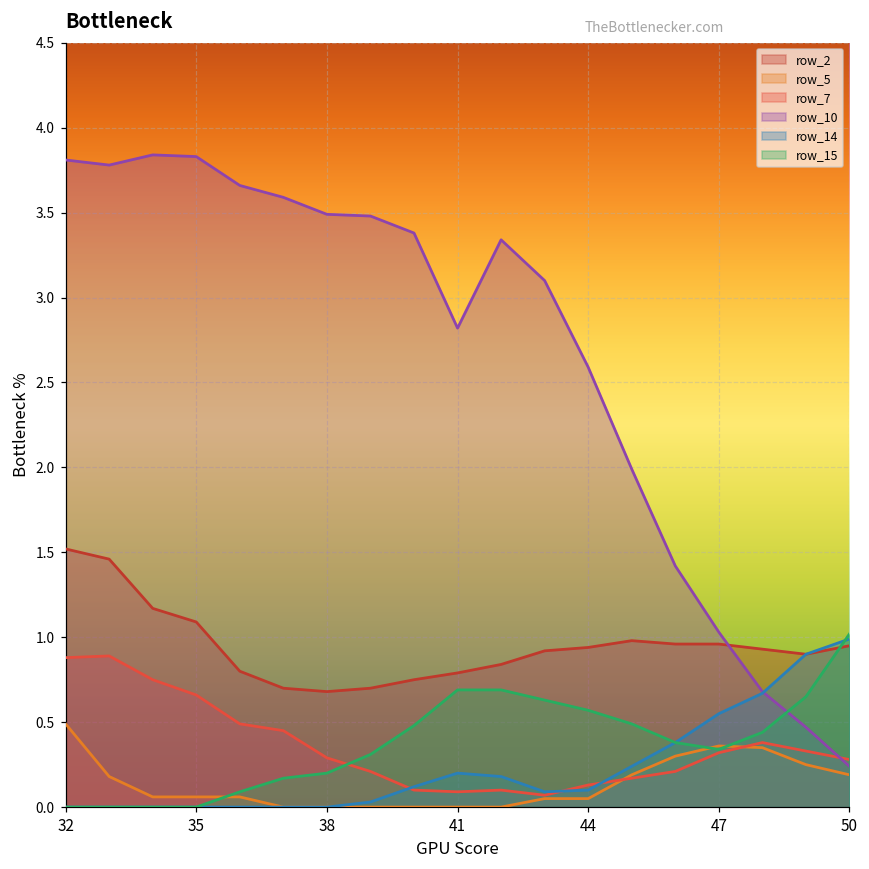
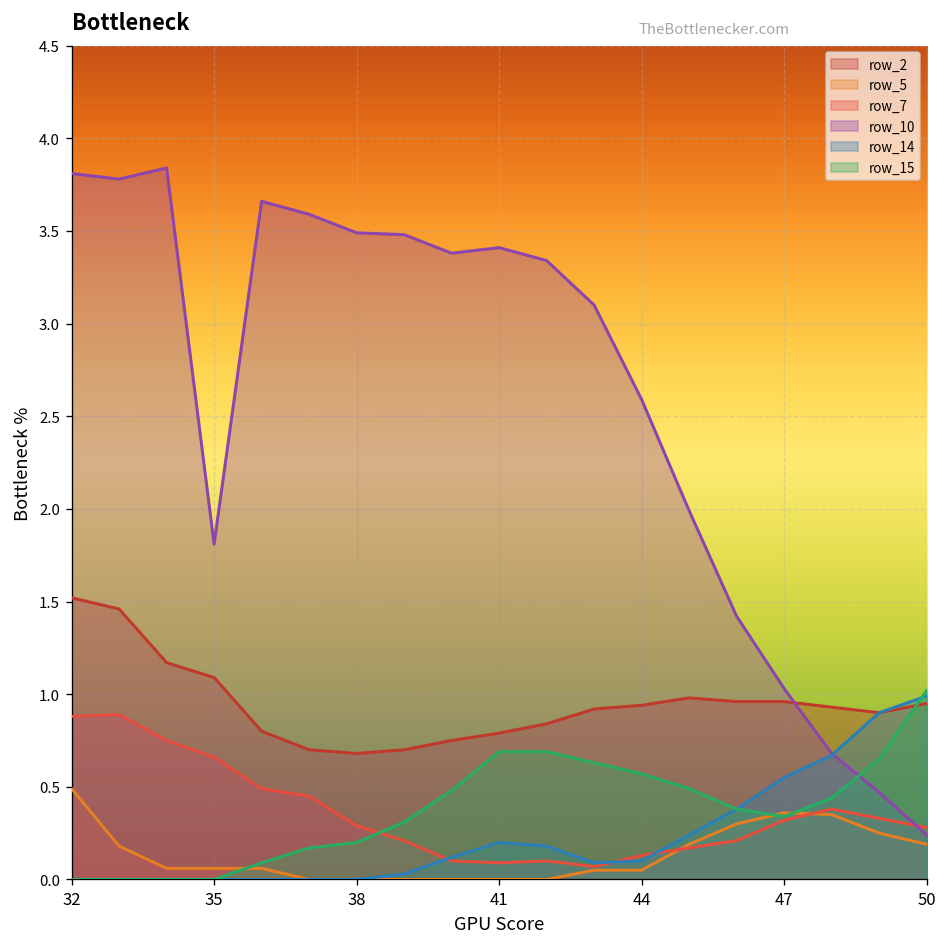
row_10, 35: 3.83 -> 1.81
row_10, 41: 2.82 -> 3.41
